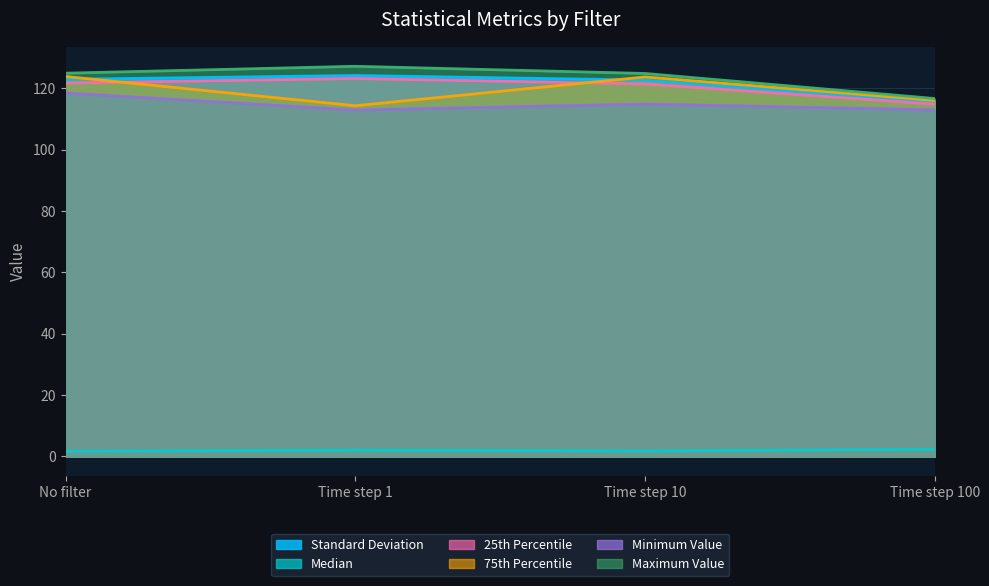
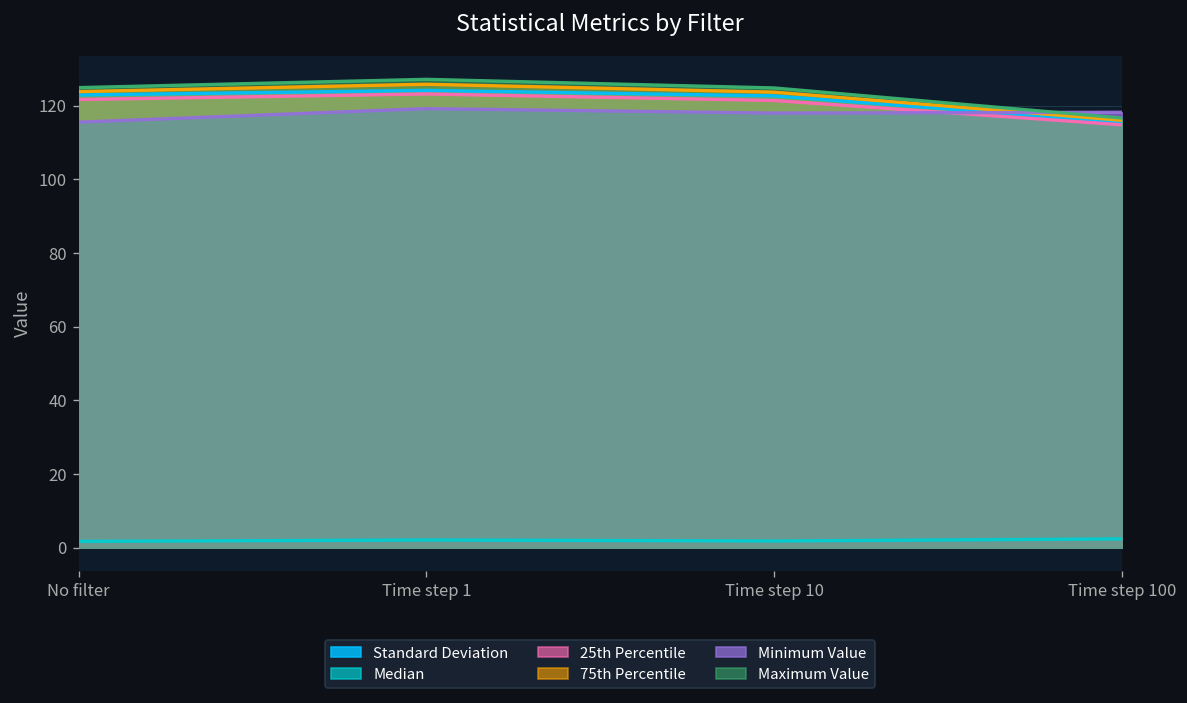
Minimum Value, No filter: 118 -> 116
75th Percentile, Time step 1: 114 -> 126
Minimum Value, Time step 1: 113 -> 119
Minimum Value, Time step 10: 115 -> 118
Minimum Value, Time step 100: 113 -> 118
